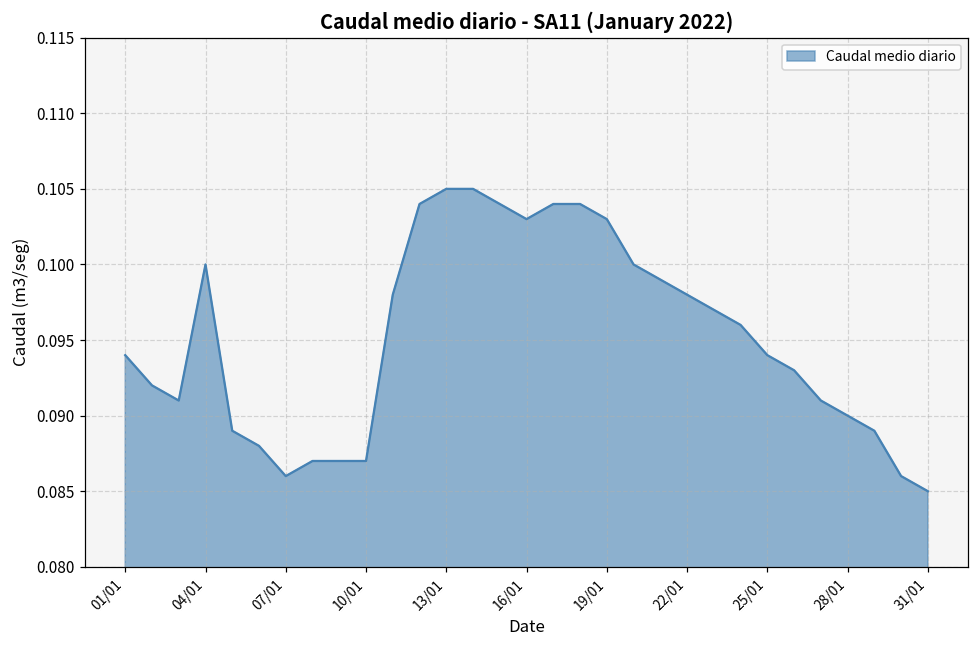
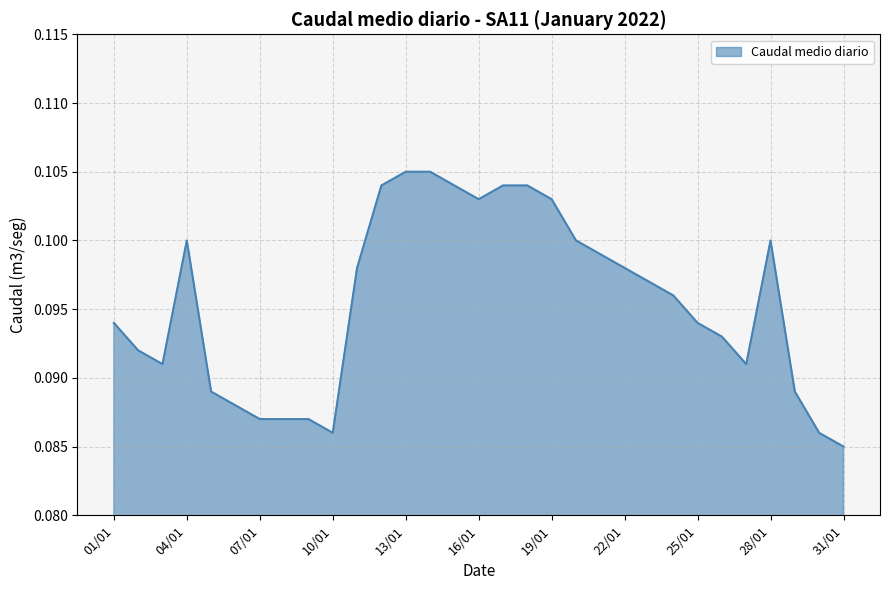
07/01: 0.086 -> 0.087
10/01: 0.087 -> 0.086
28/01: 0.09 -> 0.10
